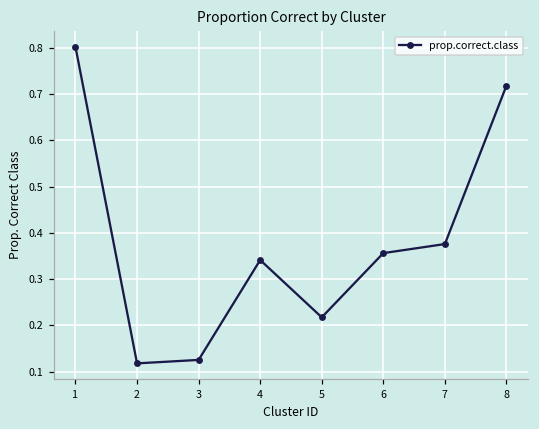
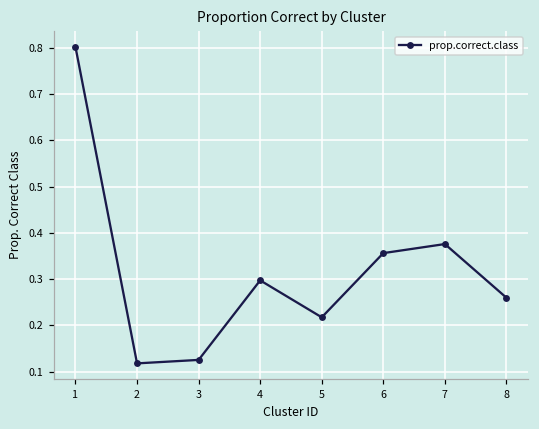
4: 0.34 -> 0.30
8: 0.72 -> 0.26
